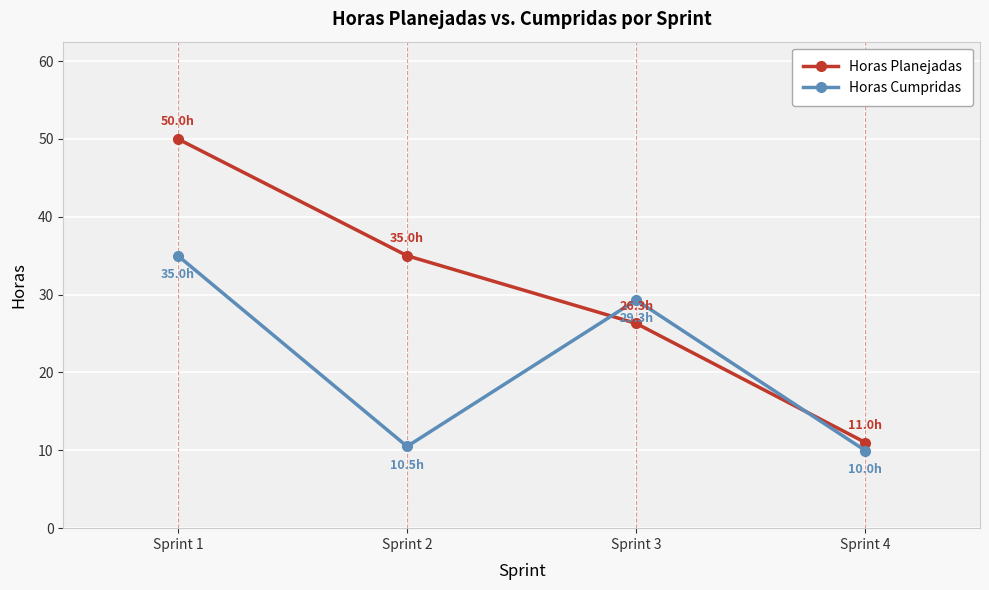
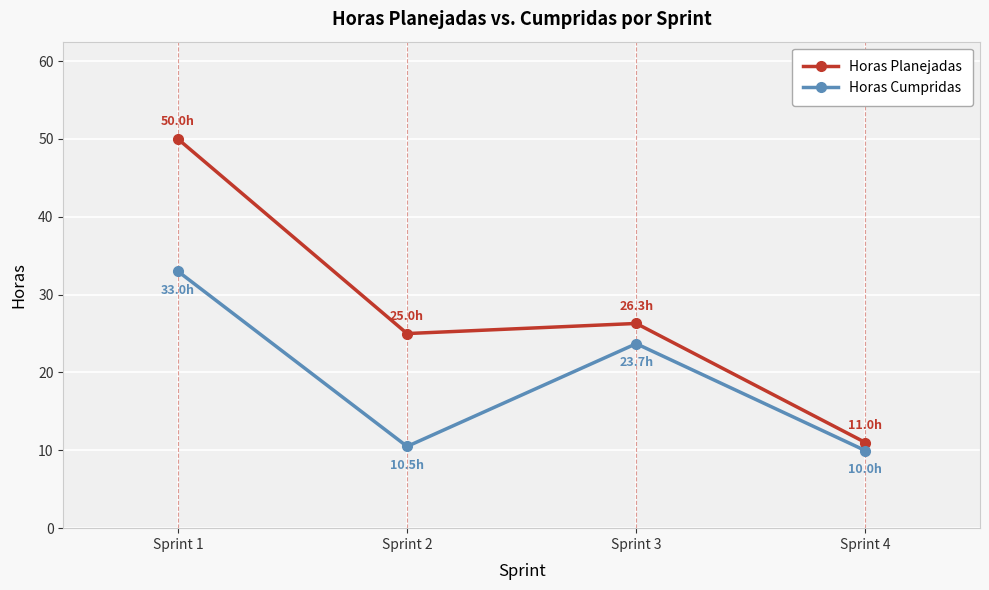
Horas Cumpridas, Sprint 1: 35.0h -> 33.0h
Horas Planejadas, Sprint 2: 35.0h -> 25.0h
Horas Cumpridas, Sprint 3: 29.3h -> 23.7h
